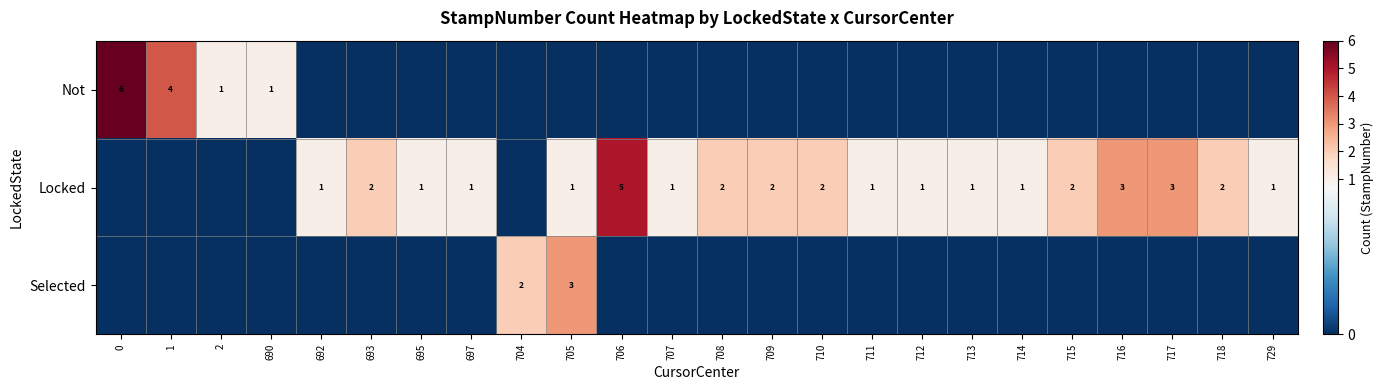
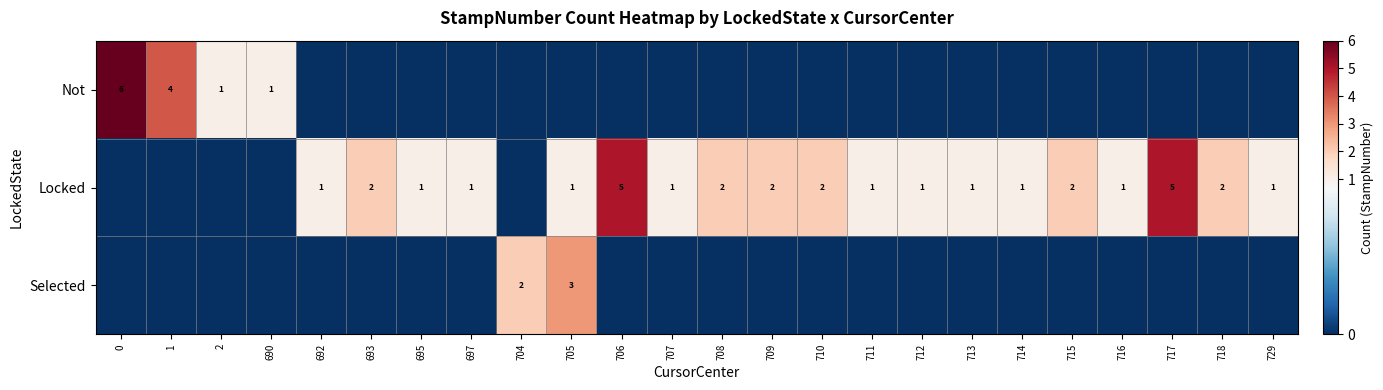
Locked, 716: 3 -> 1
Locked, 717: 3 -> 5
